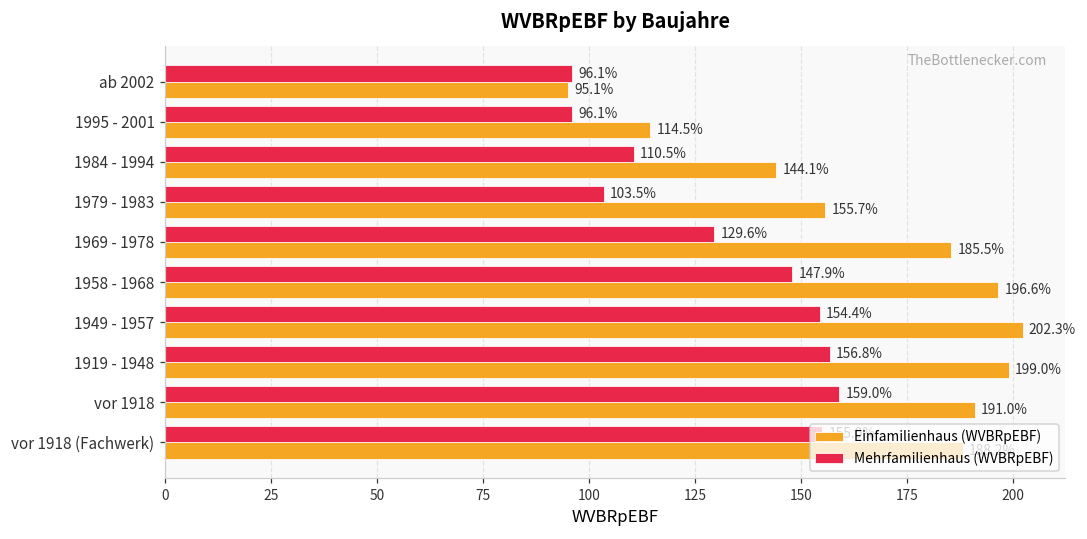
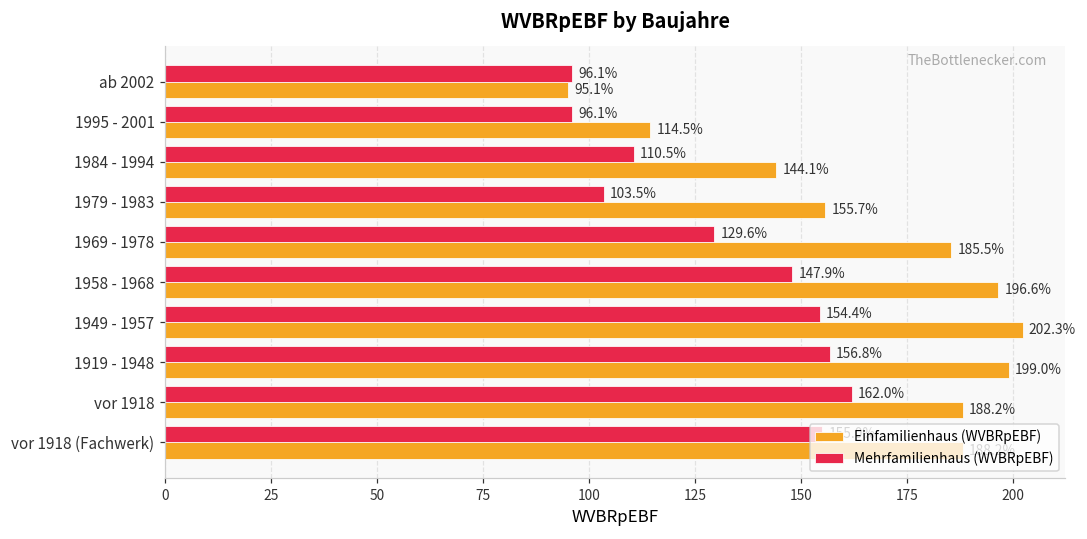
Mehrfamilienhaus (WVBRpEBF), vor 1918: 159.0% -> 162.0%
Einfamilienhaus (WVBRpEBF), vor 1918: 191.0% -> 188.2%
